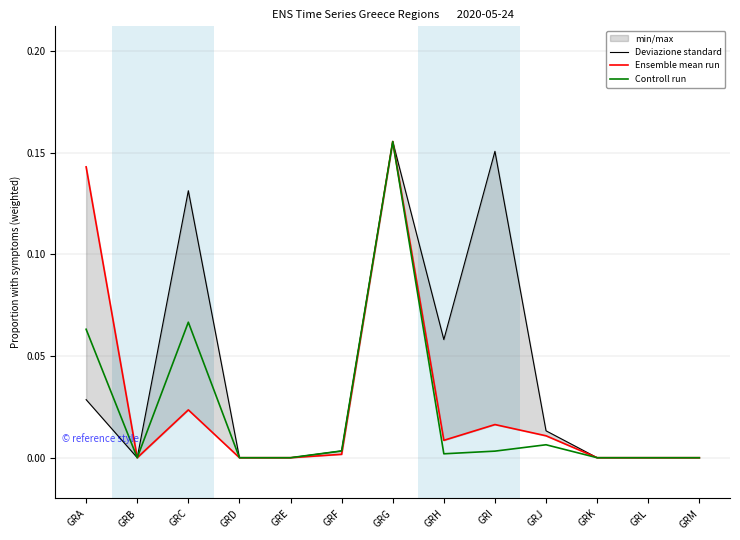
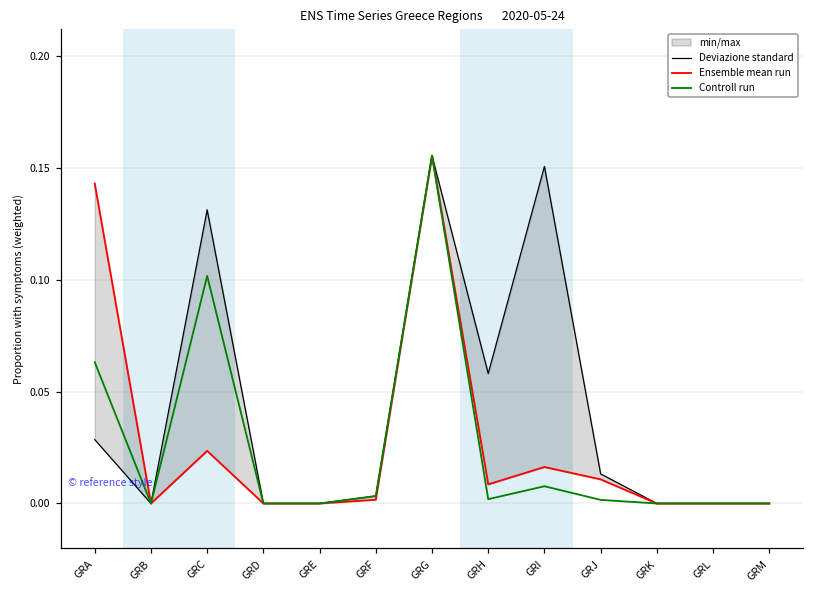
Controll run, GRC: 0.067 -> 0.102
Controll run, GRI: 0.003 -> 0.008
Controll run, GRJ: 0.006 -> 0.002
